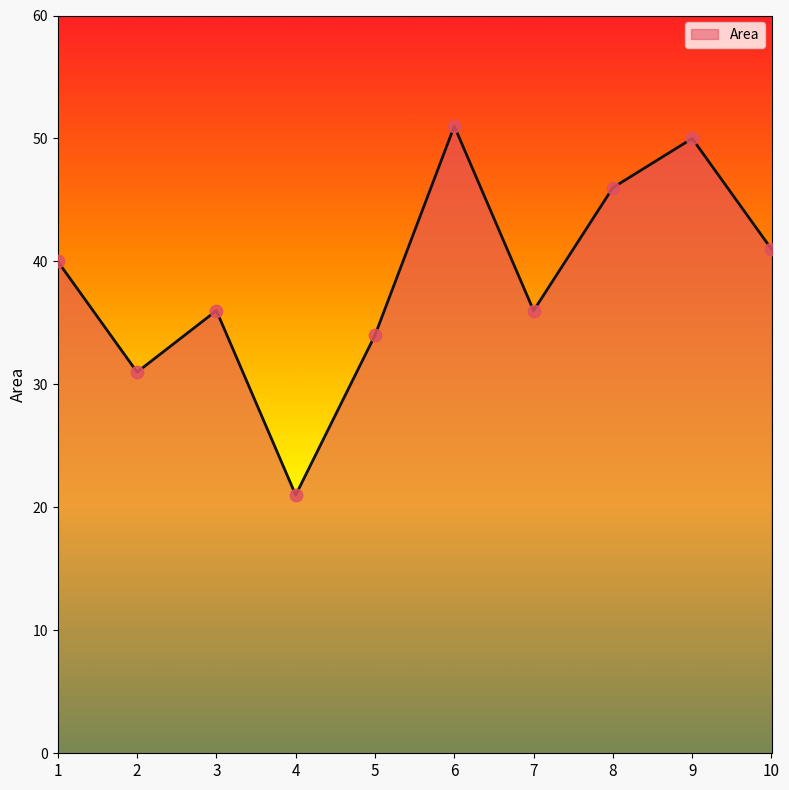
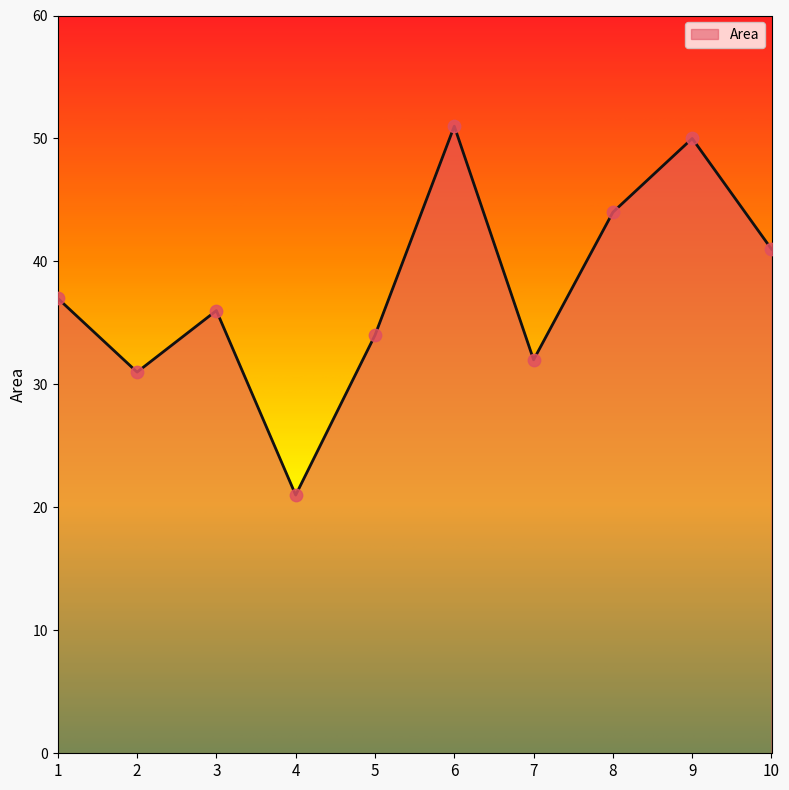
1: 40 -> 37
7: 36 -> 32
8: 46 -> 44
